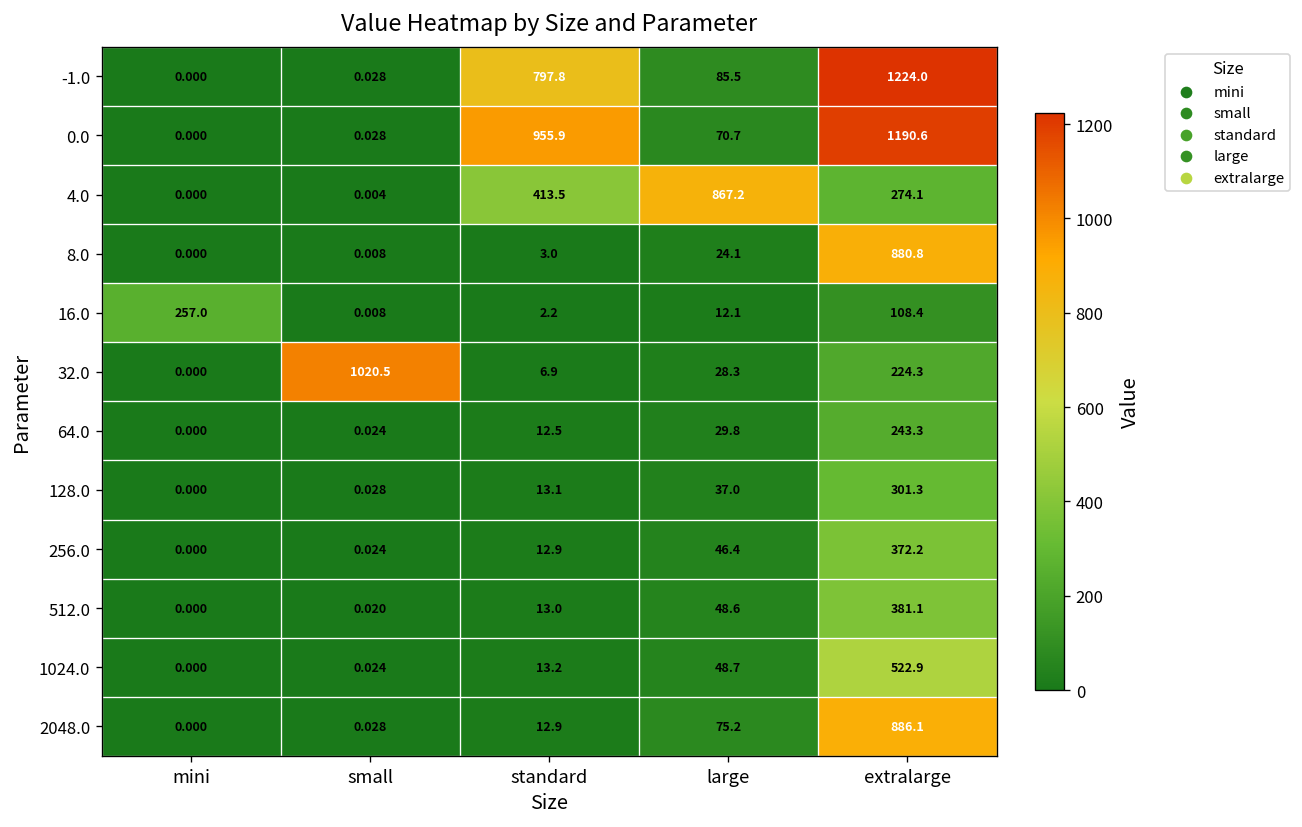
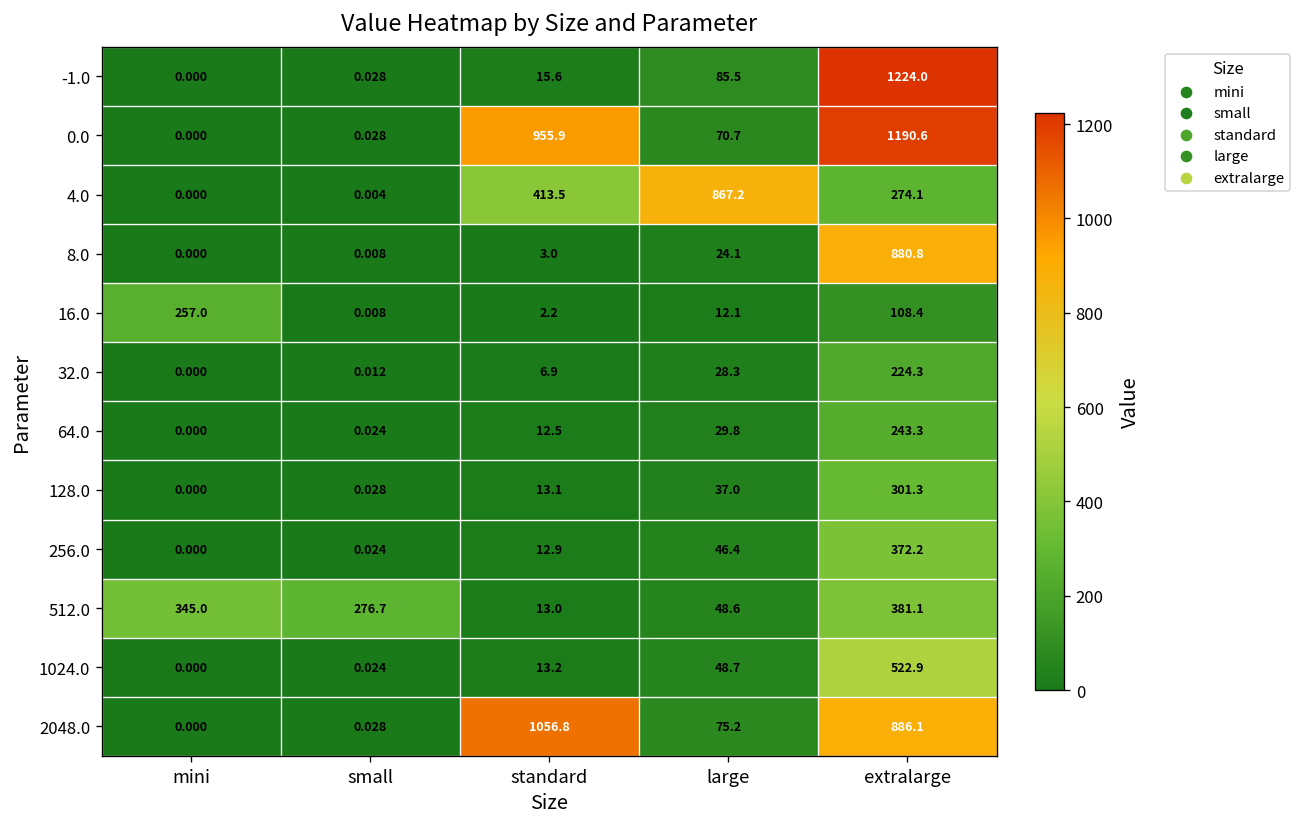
-1.0, standard: 797.8 -> 15.6
32.0, small: 1020.5 -> 0.012
512.0, mini: 0.000 -> 345.0
512.0, small: 0.020 -> 276.7
2048.0, standard: 12.9 -> 1056.8
